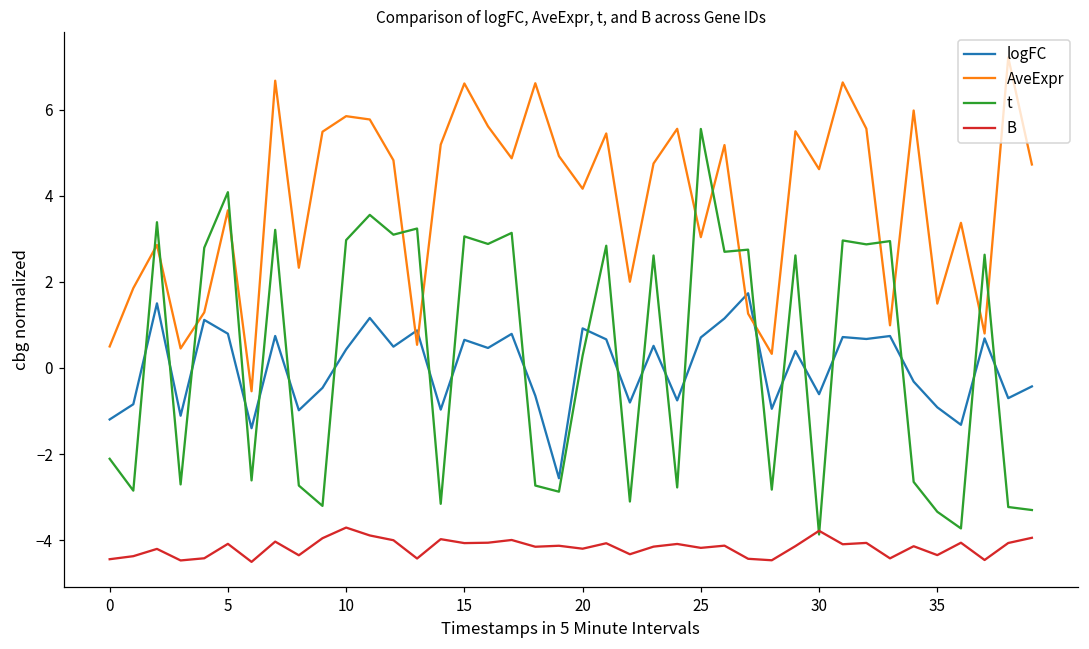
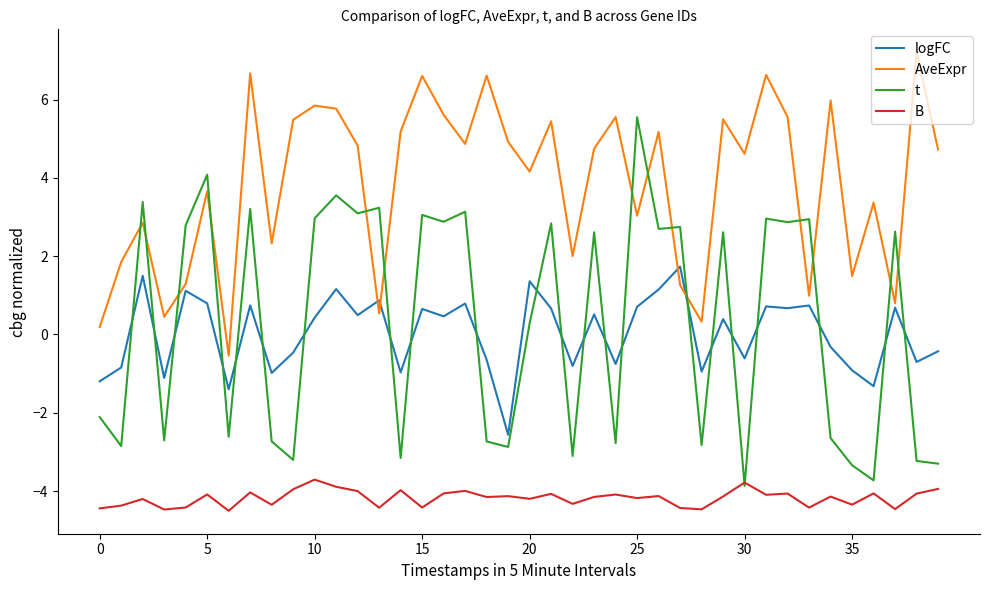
AveExpr, 0: 0.5 -> 0.2
B, 15: -4.1 -> -4.4
logFC, 20: 0.9 -> 1.4
